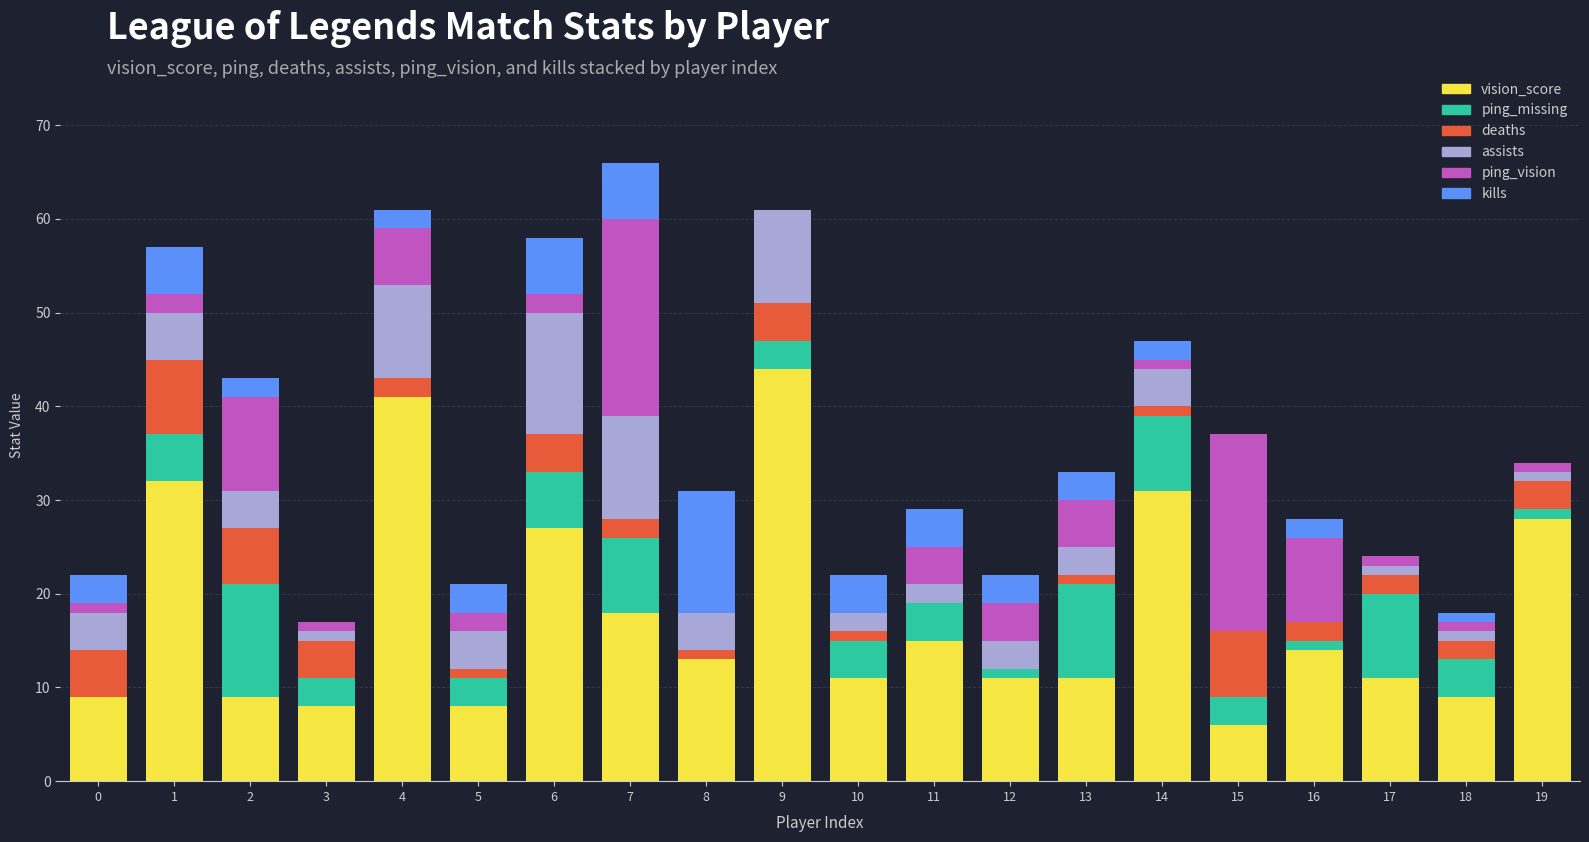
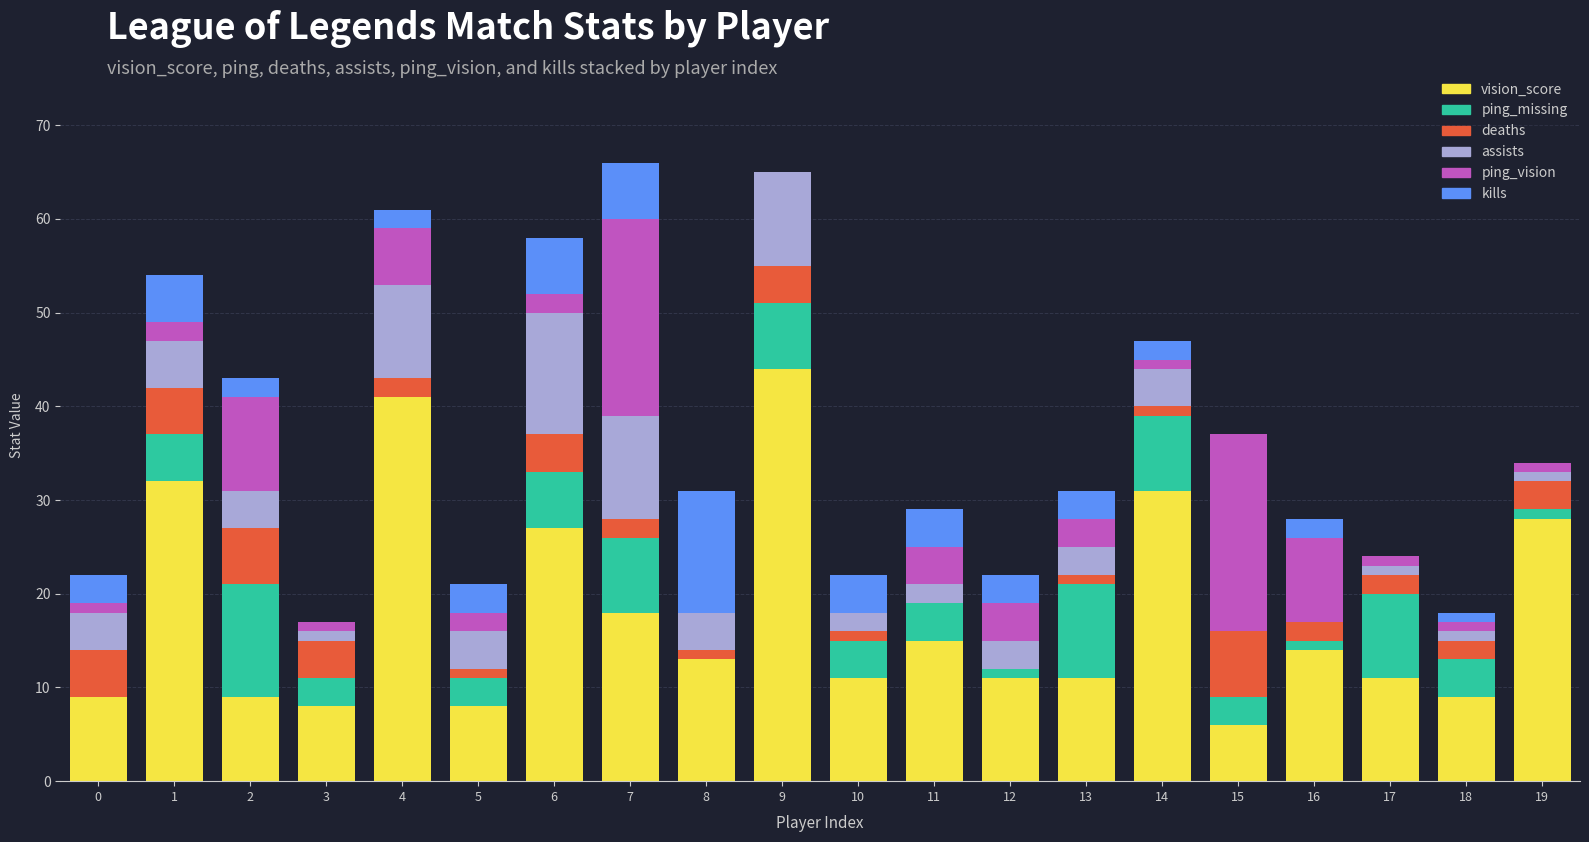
deaths, 1: 8 -> 5
ping_missing, 9: 3 -> 7
ping_vision, 13: 5 -> 3
